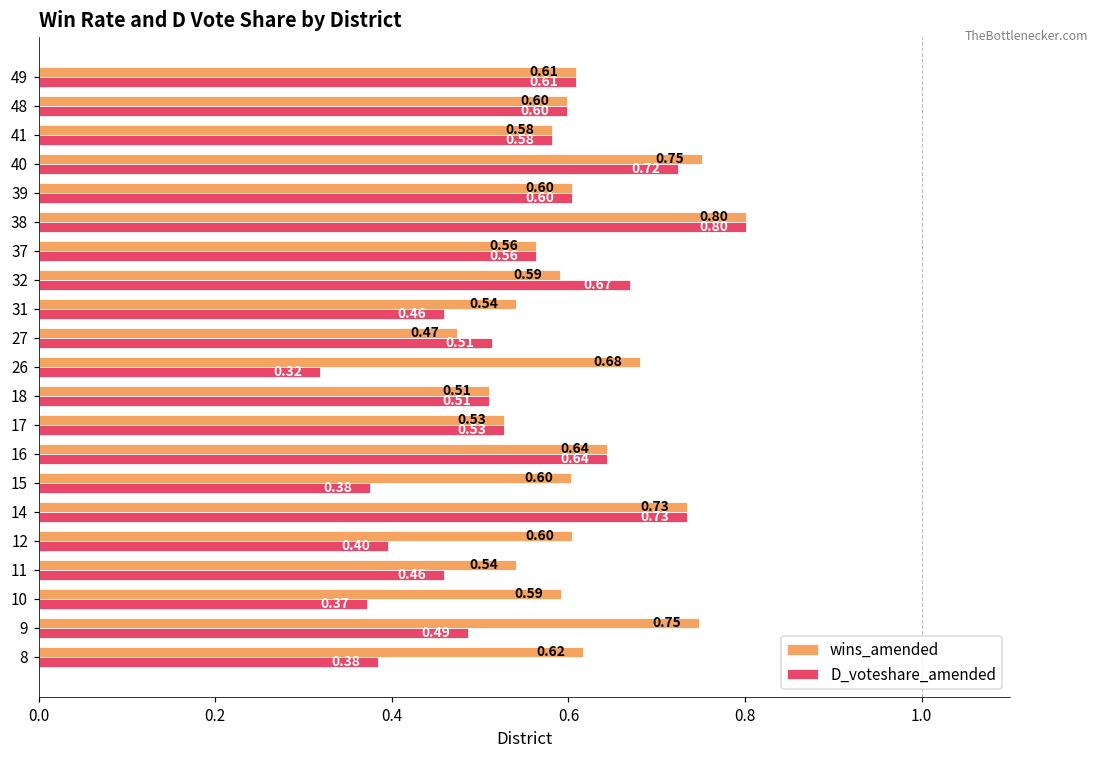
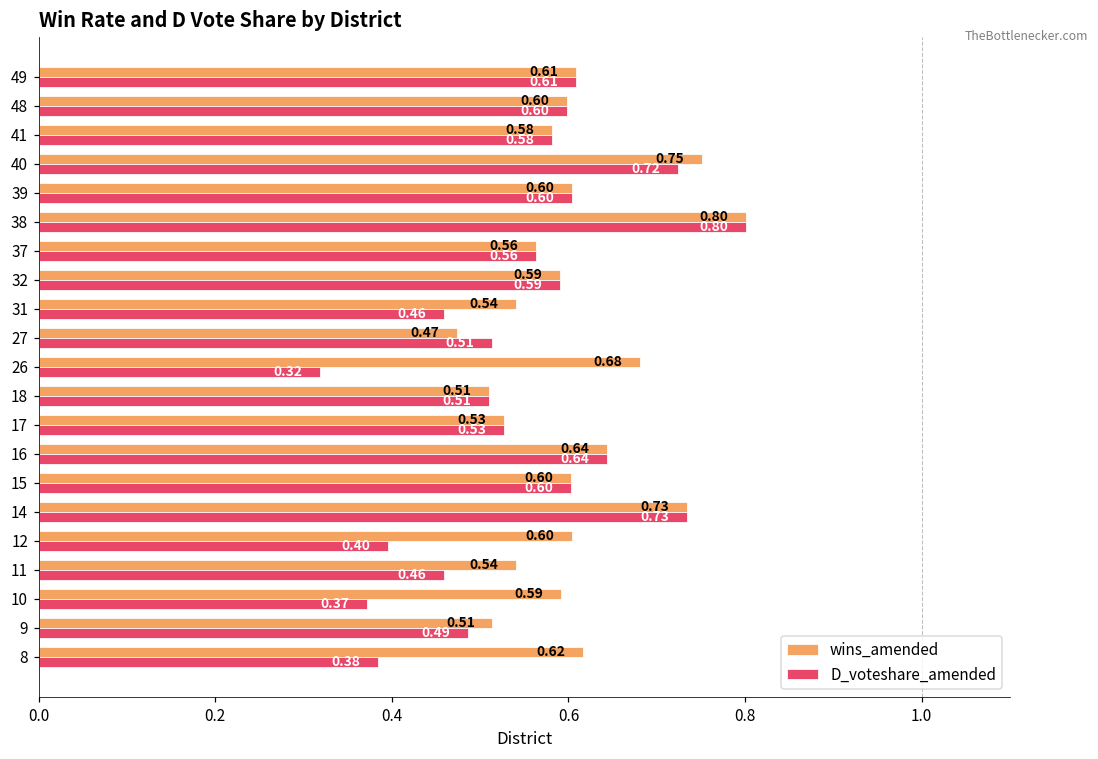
D_voteshare_amended, 32: 0.67 -> 0.59
D_voteshare_amended, 15: 0.38 -> 0.60
wins_amended, 9: 0.75 -> 0.51
